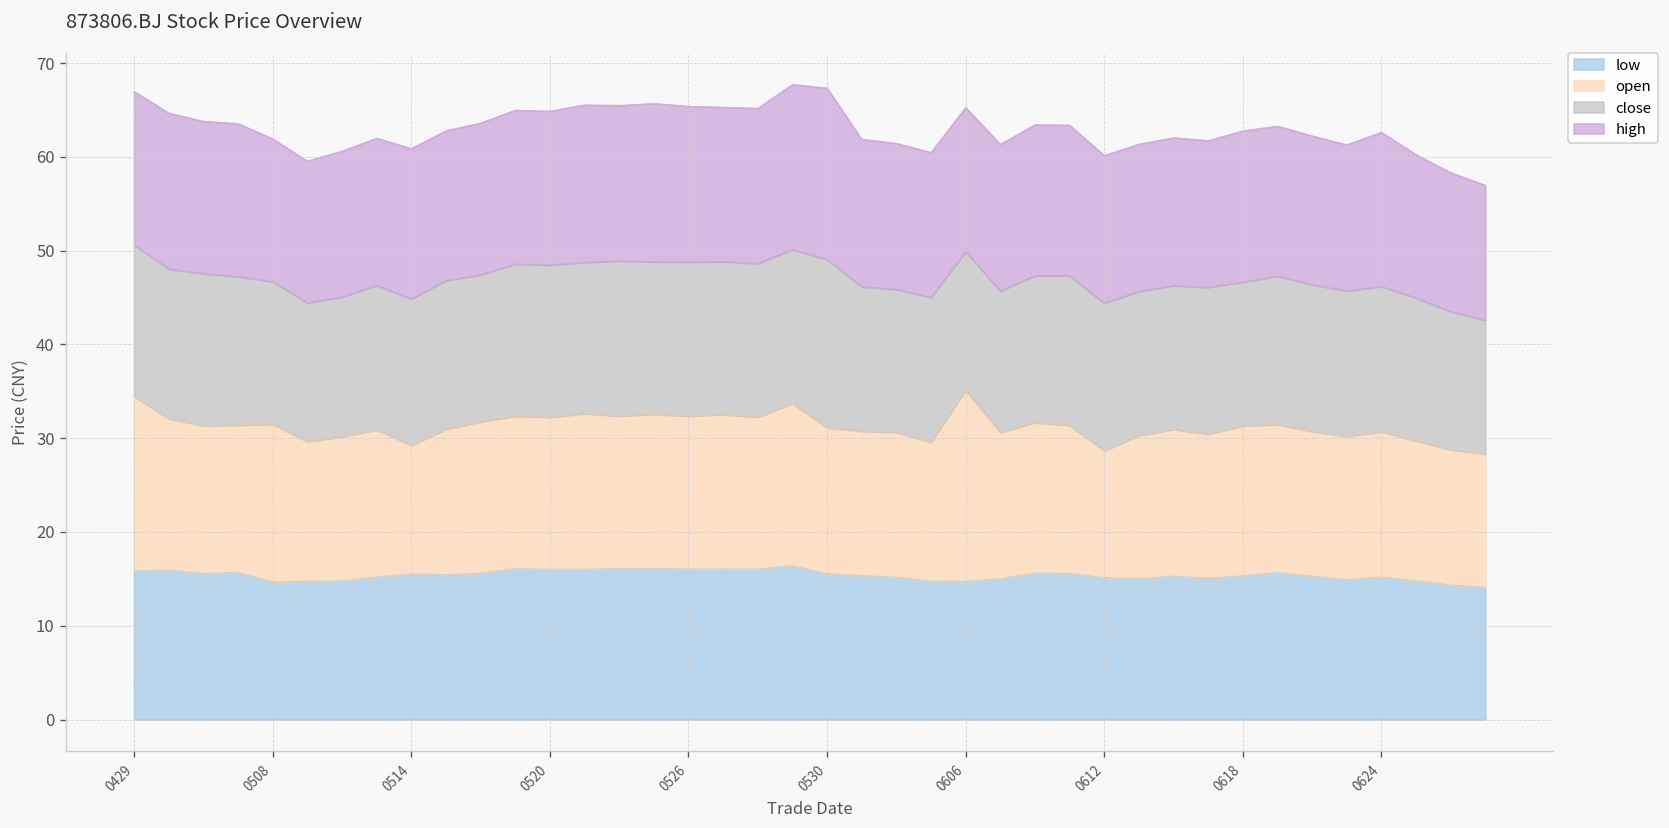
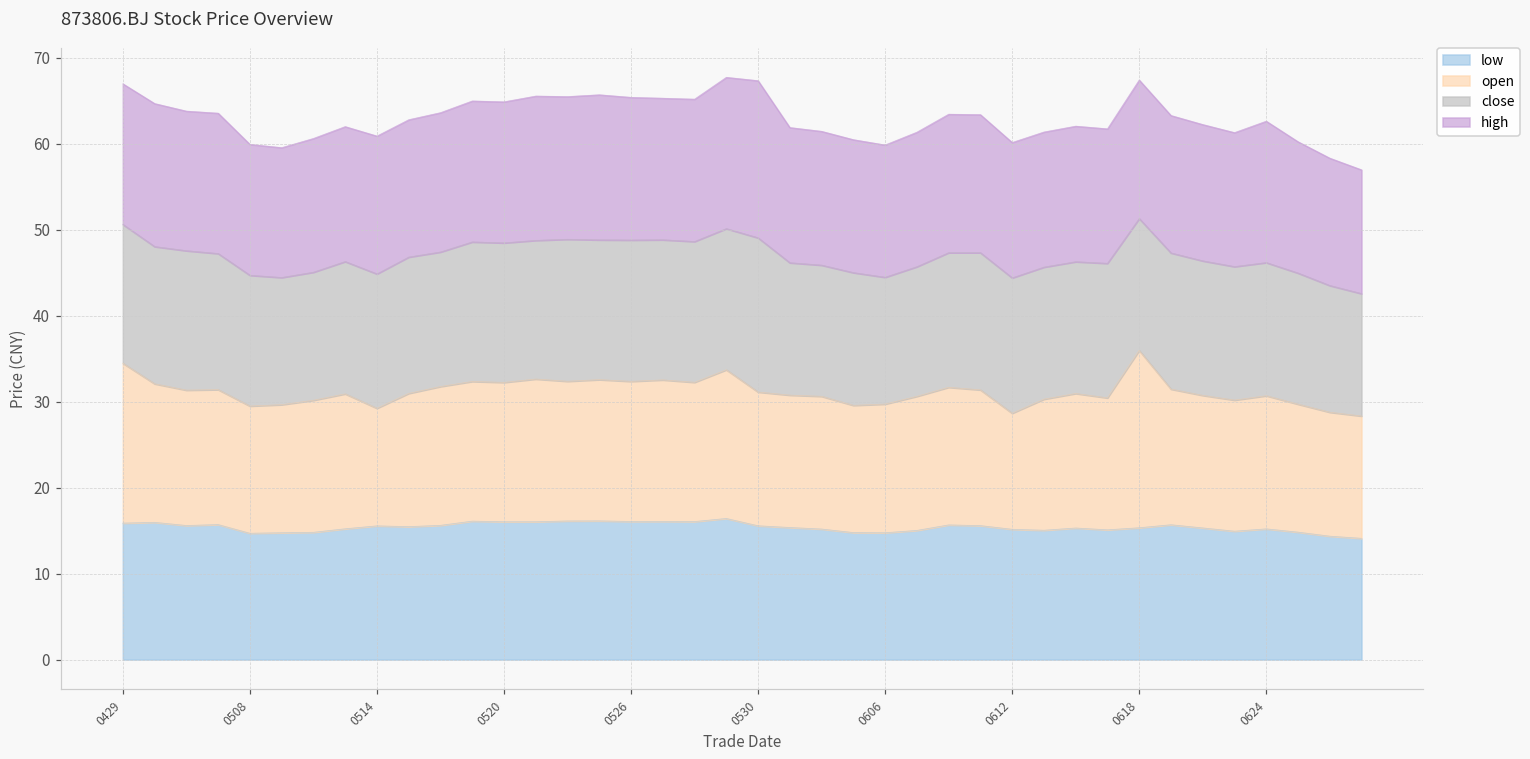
open, 0508: 17 -> 15
open, 0606: 20 -> 15
open, 0618: 16 -> 21
